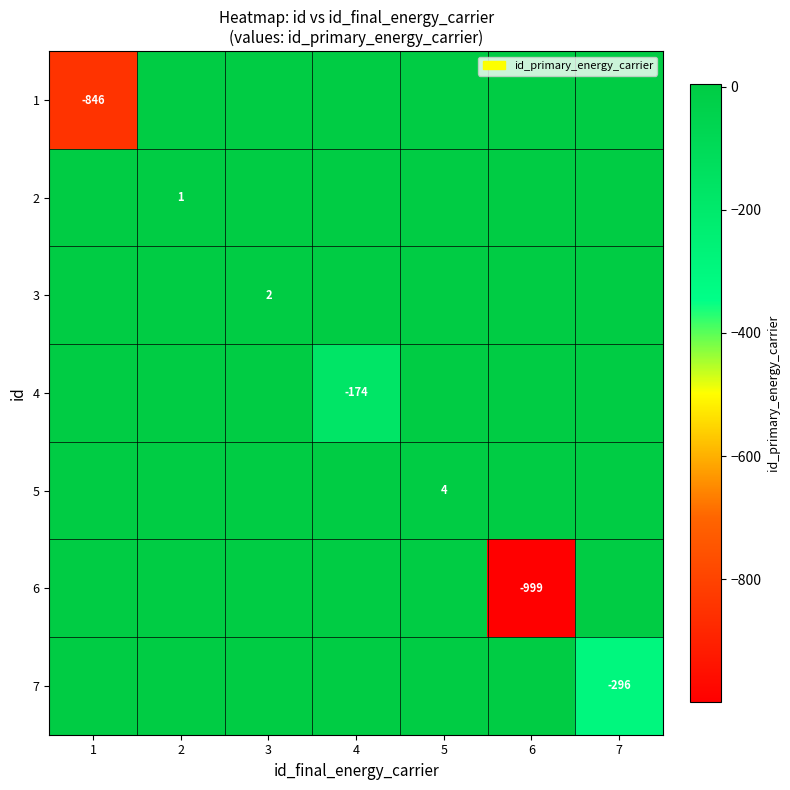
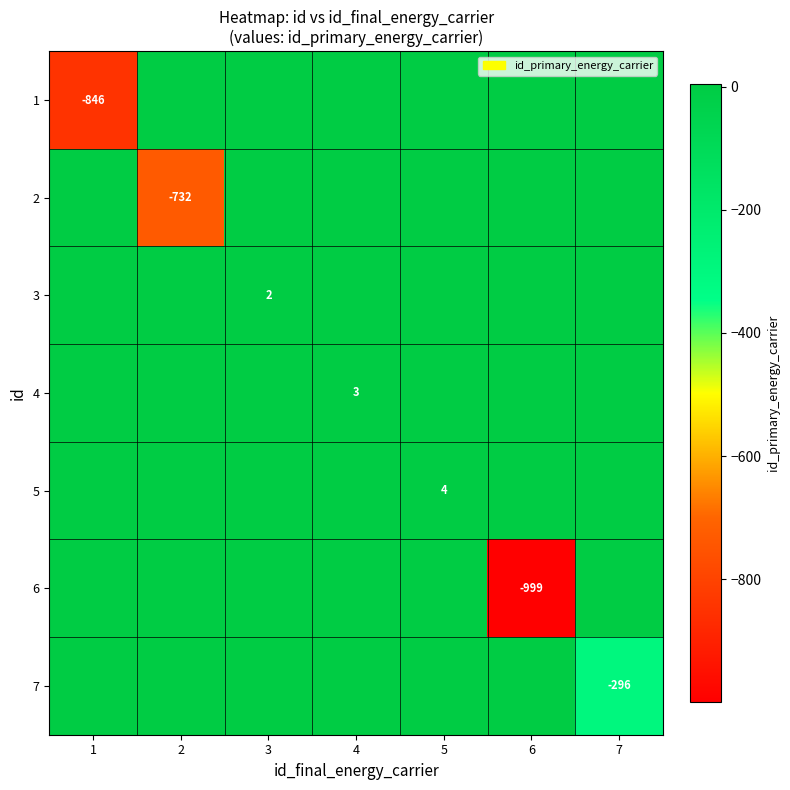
2, 2: 1 -> -732
4, 4: -174 -> 3
